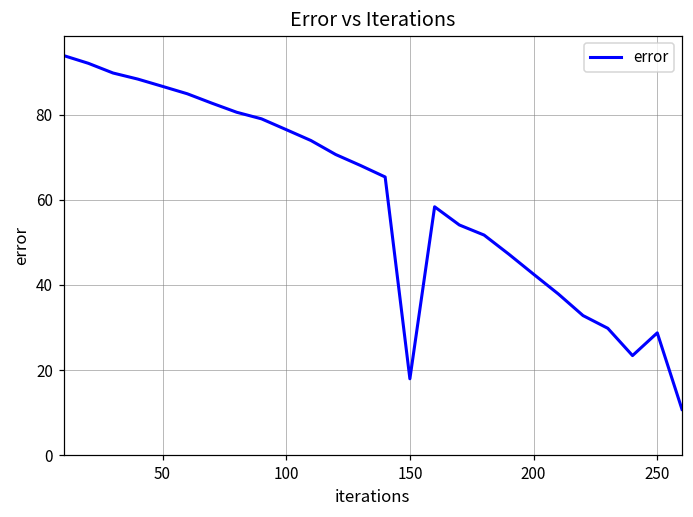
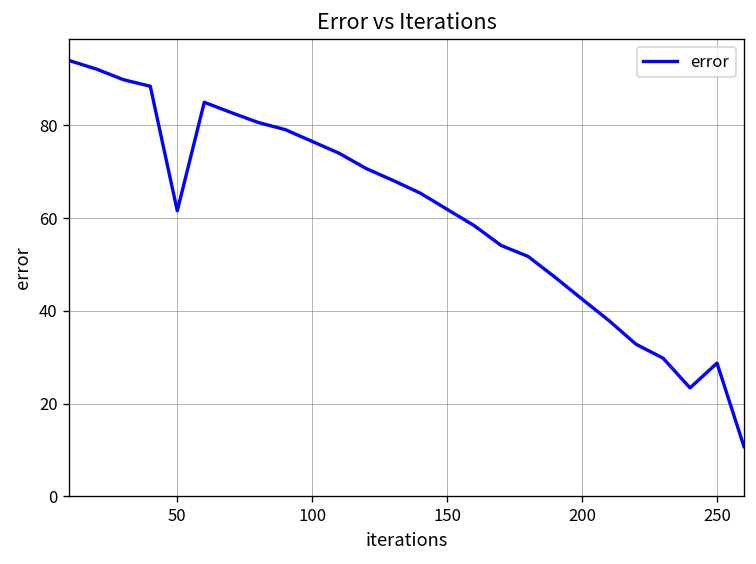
50: 87 -> 62
150: 18 -> 62
